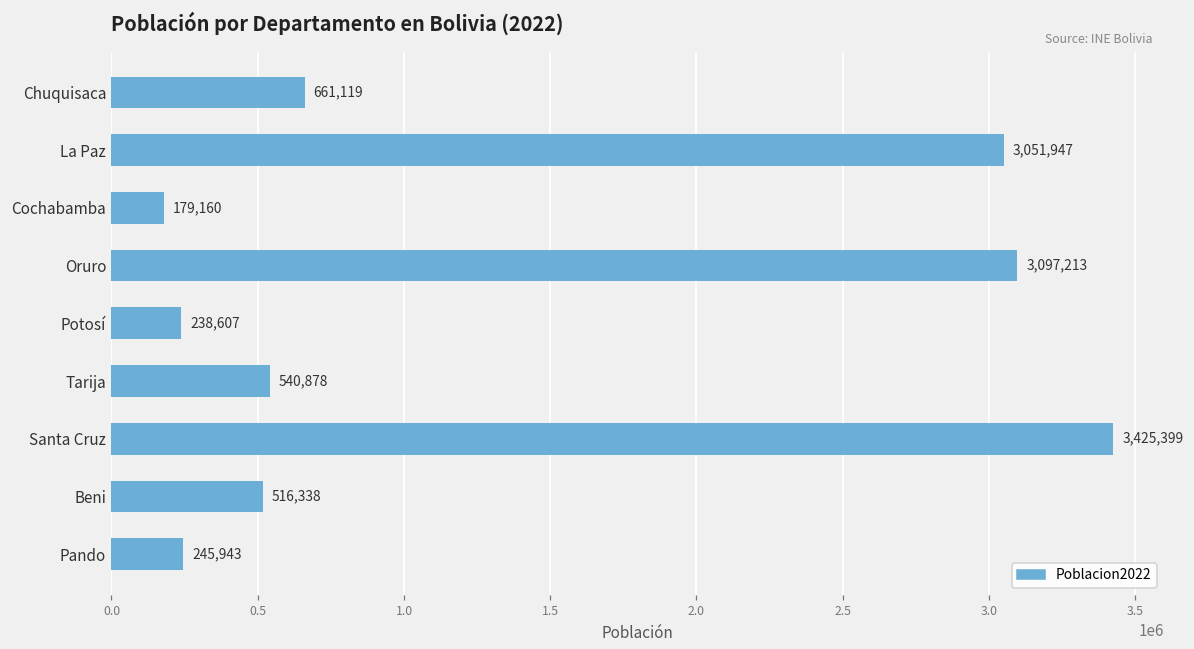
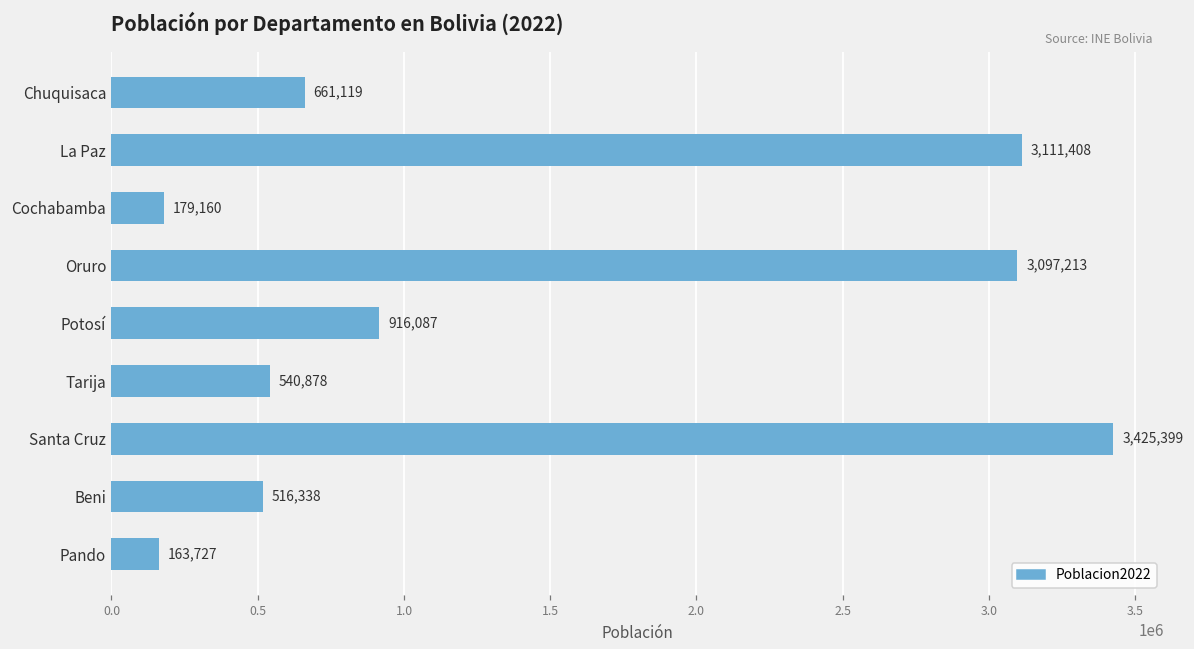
La Paz: 3,051,947 -> 3,111,408
Potosí: 238,607 -> 916,087
Pando: 245,943 -> 163,727
